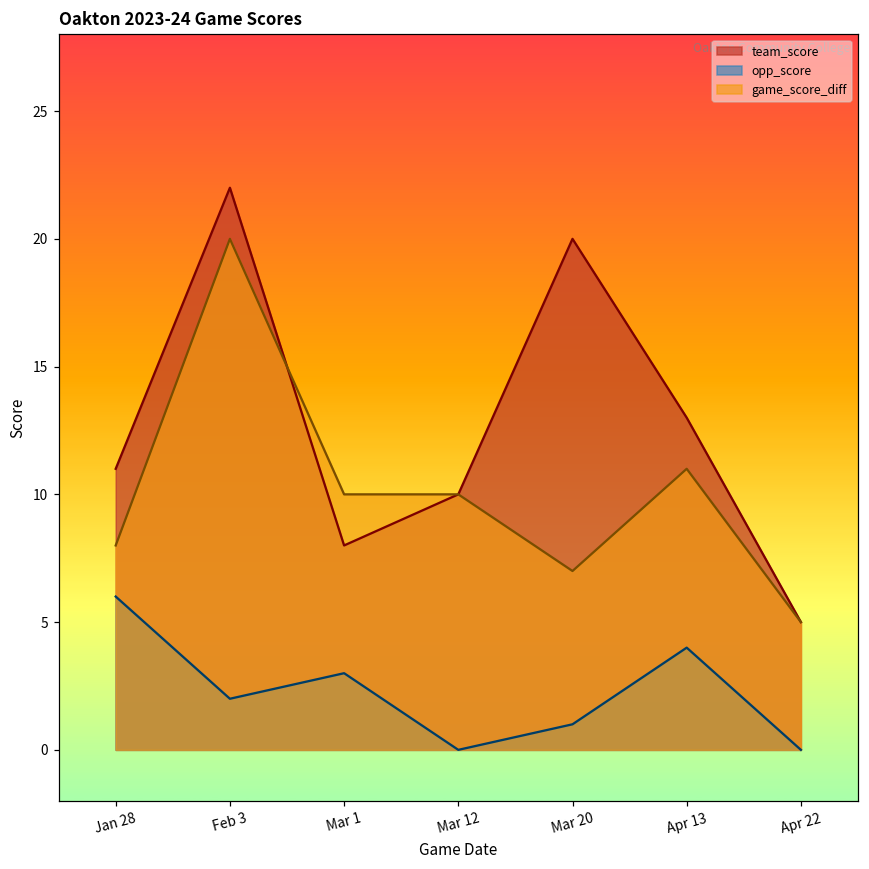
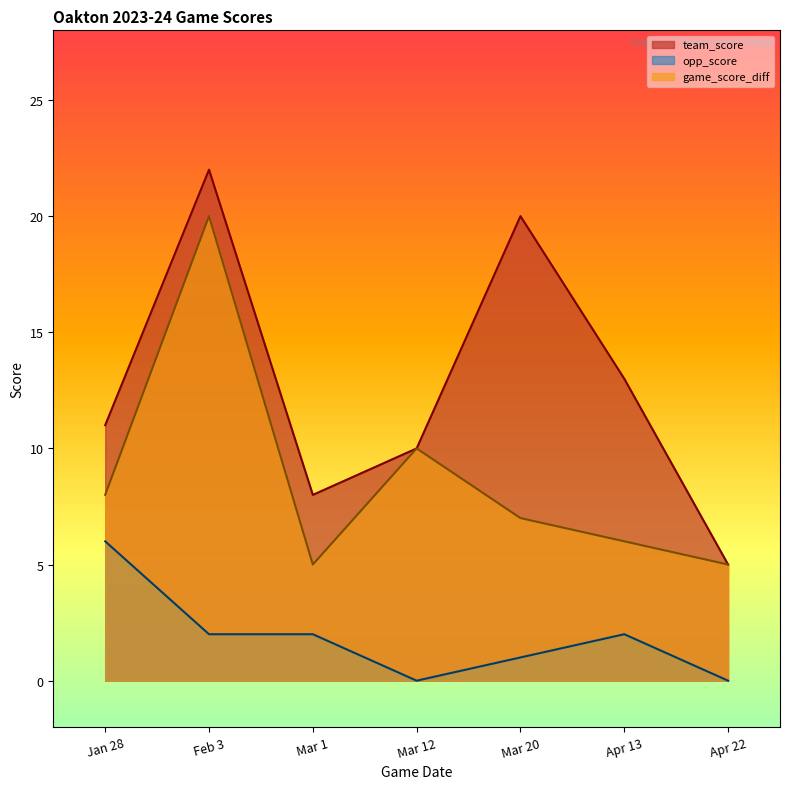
opp_score, Mar 1: 3 -> 2
game_score_diff, Mar 1: 10 -> 5
opp_score, Apr 13: 4 -> 2
game_score_diff, Apr 13: 11 -> 6
